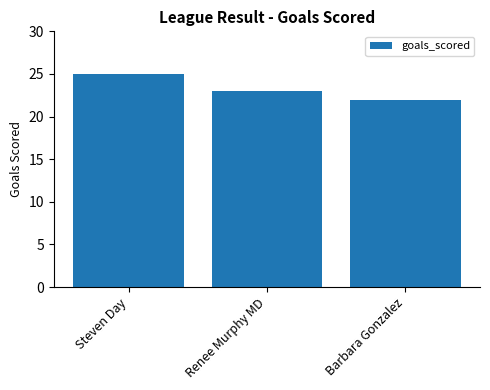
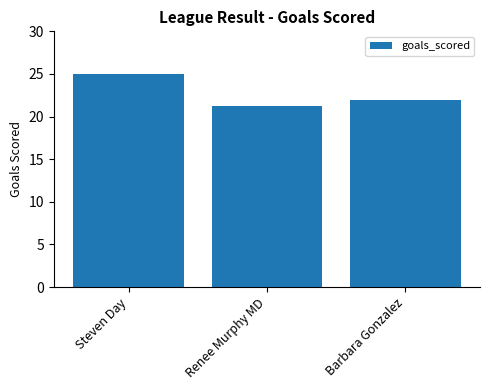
Renee Murphy MD: 23 -> 21
